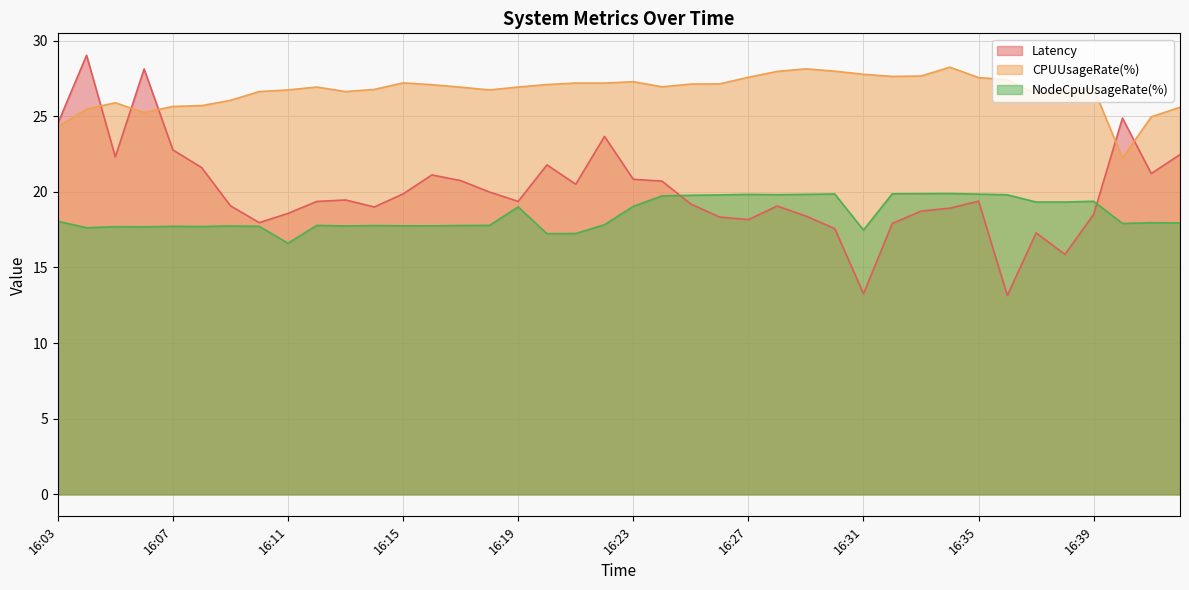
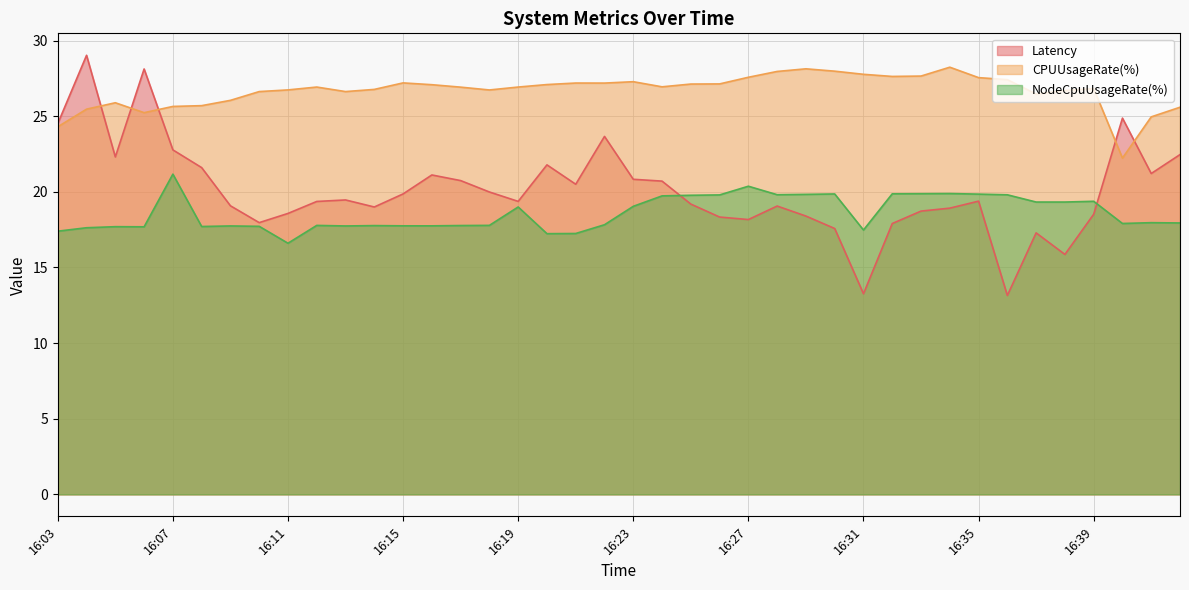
NodeCpuUsageRate(%), 16:03: 18.1 -> 17.4
NodeCpuUsageRate(%), 16:07: 17.7 -> 21.2
NodeCpuUsageRate(%), 16:27: 19.8 -> 20.4
